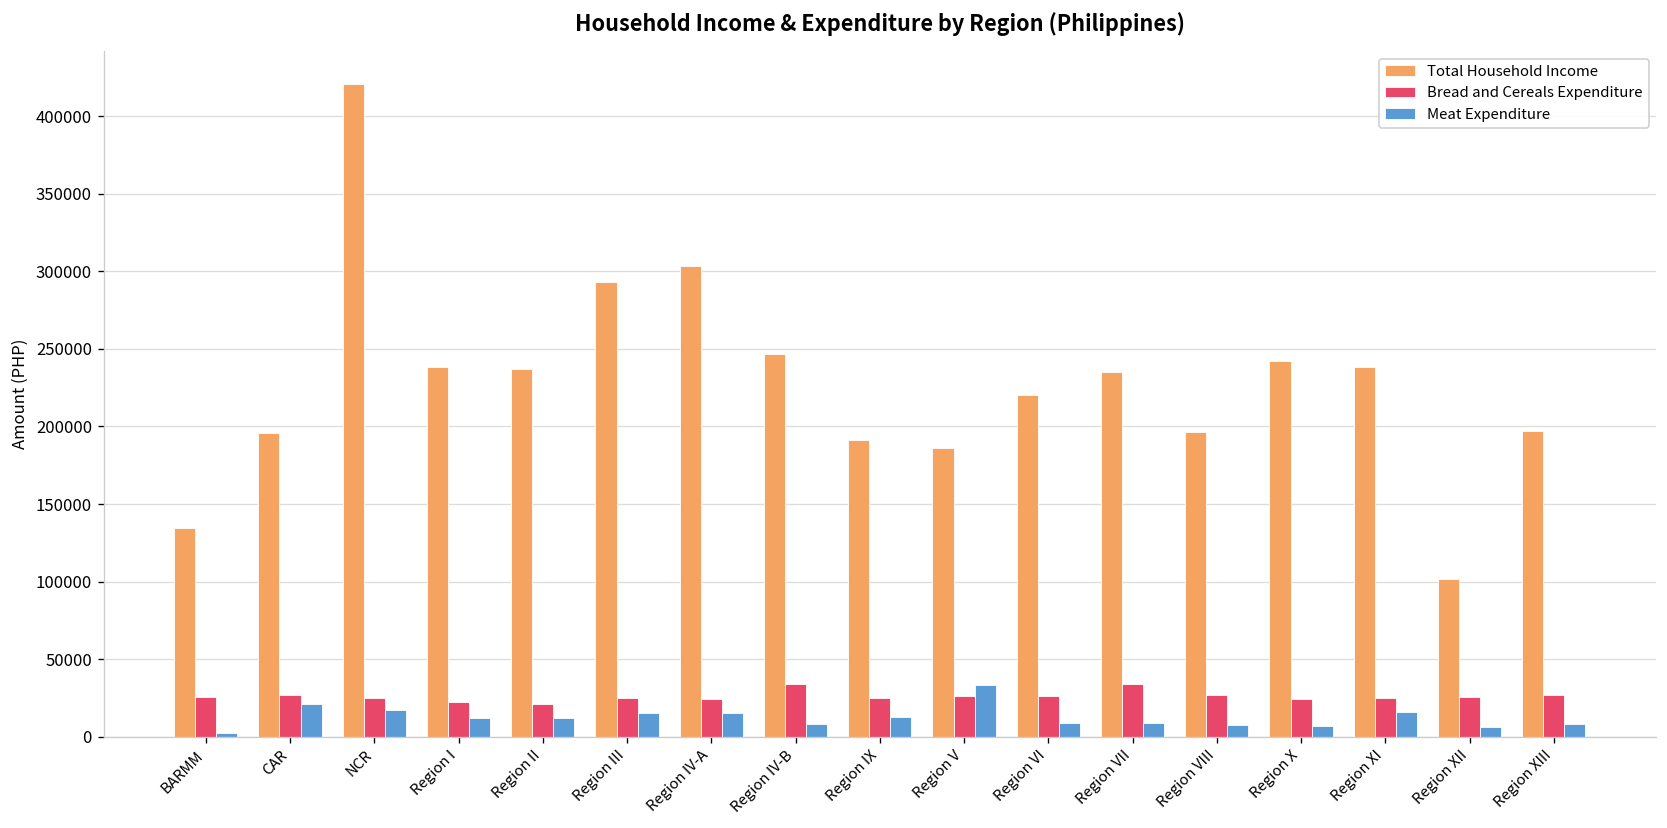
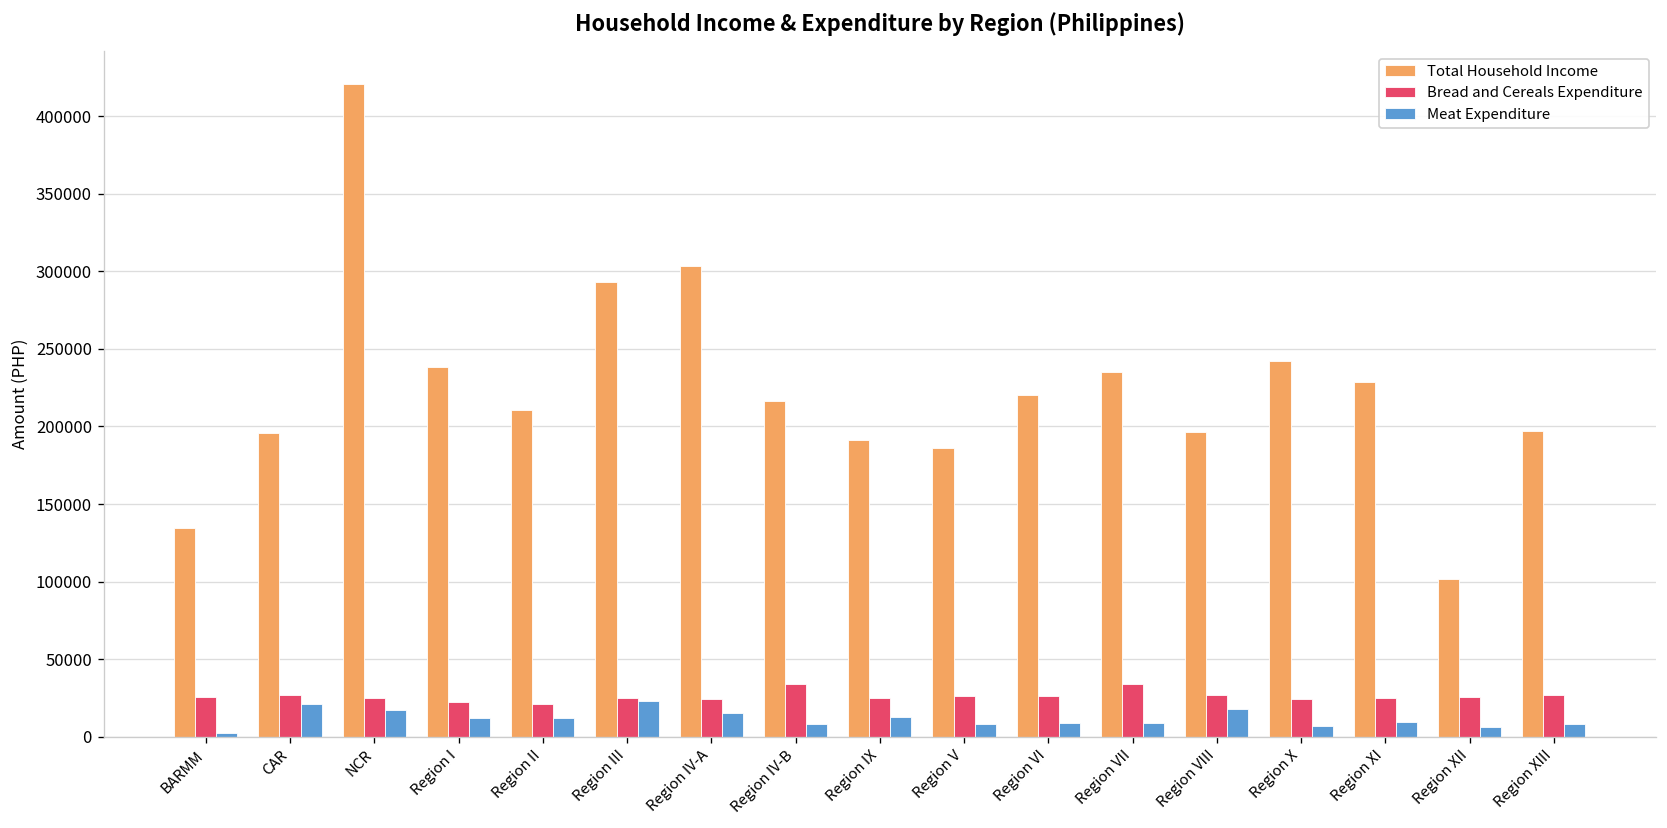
Total Household Income, Region II: 237000 -> 211000
Meat Expenditure, Region III: 16000 -> 23000
Total Household Income, Region IV-B: 247000 -> 217000
Meat Expenditure, Region V: 34000 -> 9000
Meat Expenditure, Region VIII: 8000 -> 18000
Total Household Income, Region XI: 238000 -> 228000
Meat Expenditure, Region XI: 16000 -> 9000
